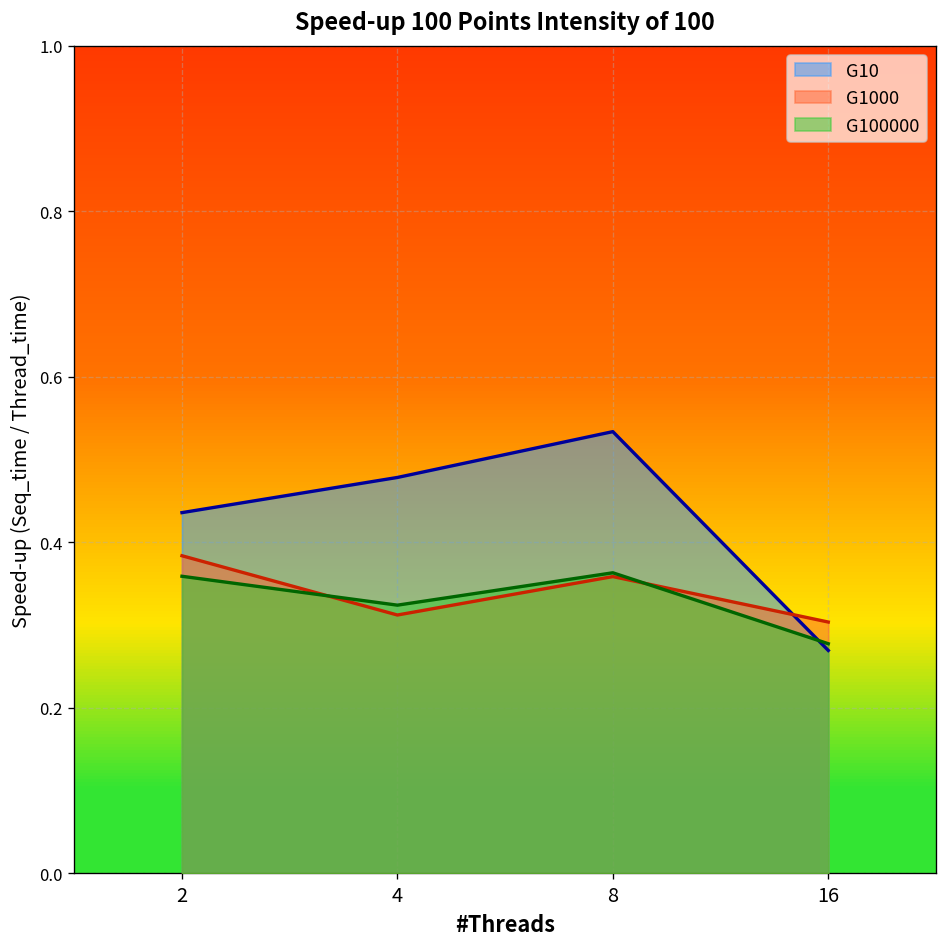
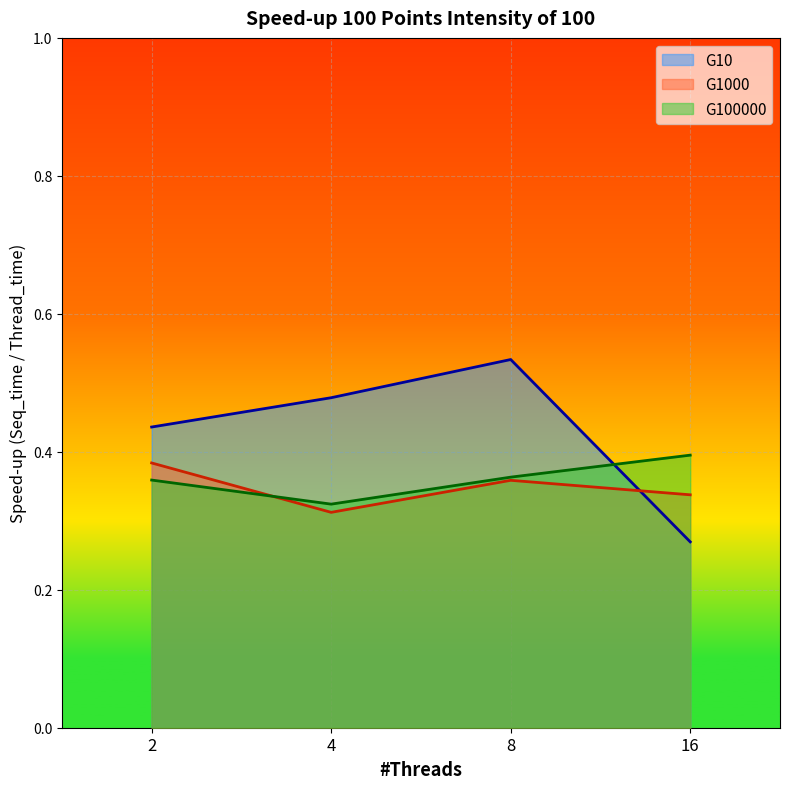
G1000, 16: 0.30 -> 0.34
G100000, 16: 0.28 -> 0.40
